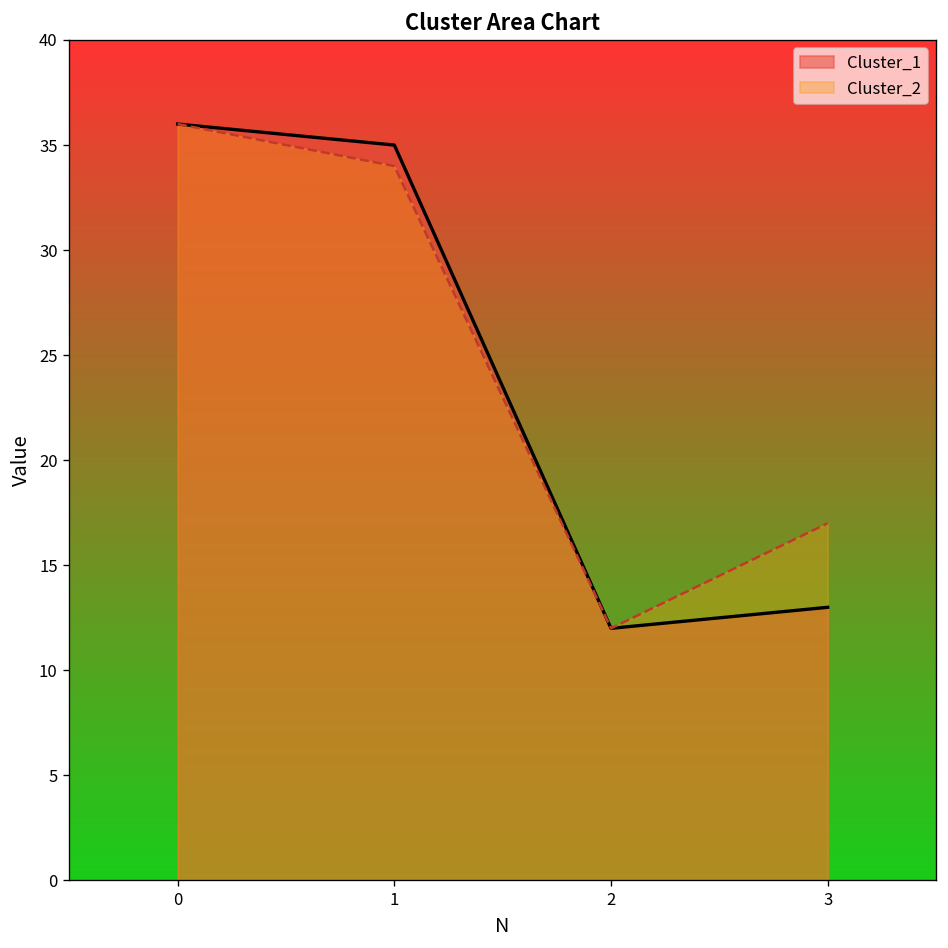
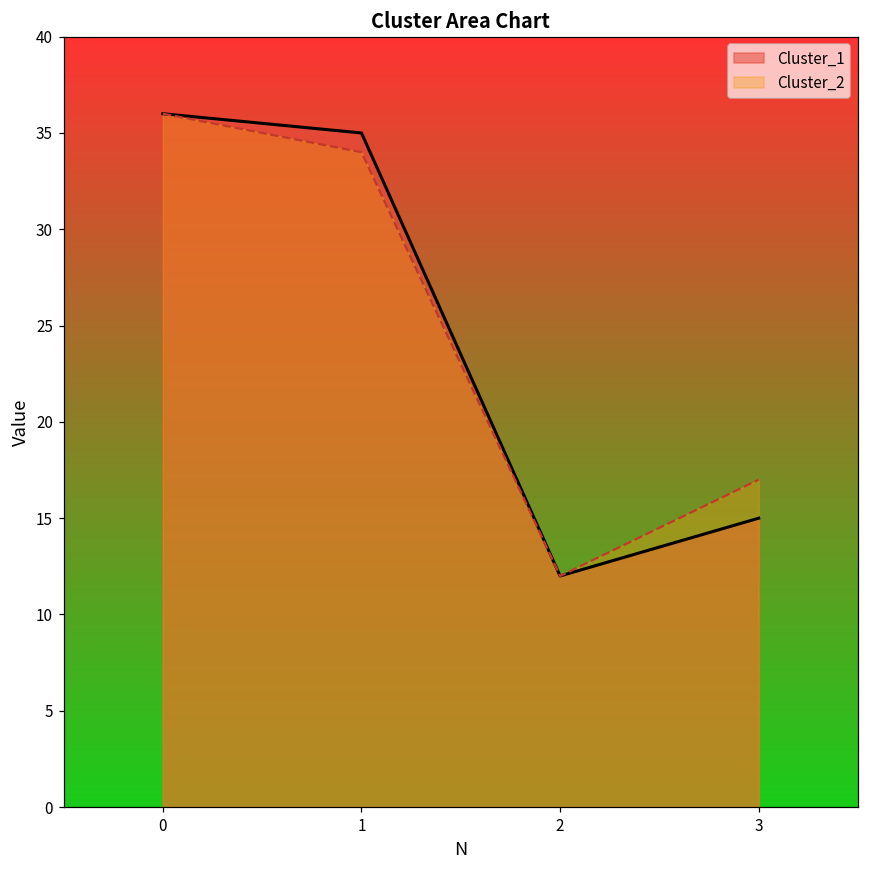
Cluster_1, 3: 13 -> 15
